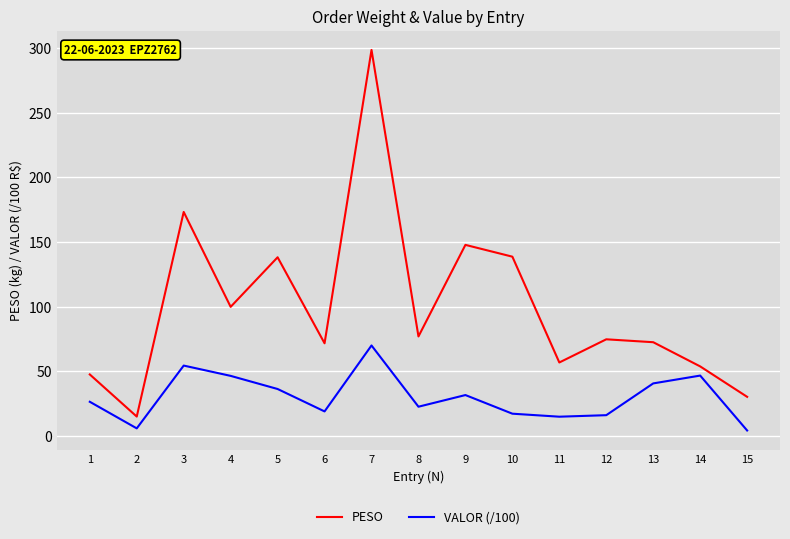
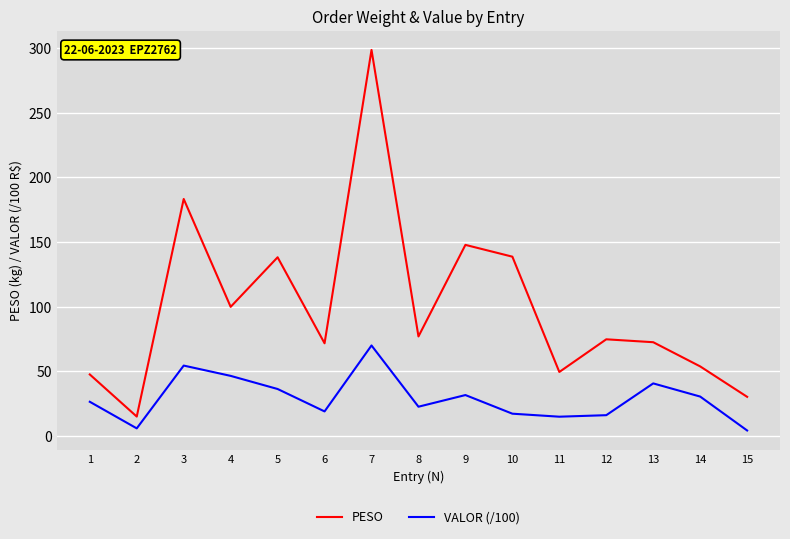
PESO, 3: 173 -> 183
PESO, 11: 57 -> 50
VALOR (/100), 14: 47 -> 31
